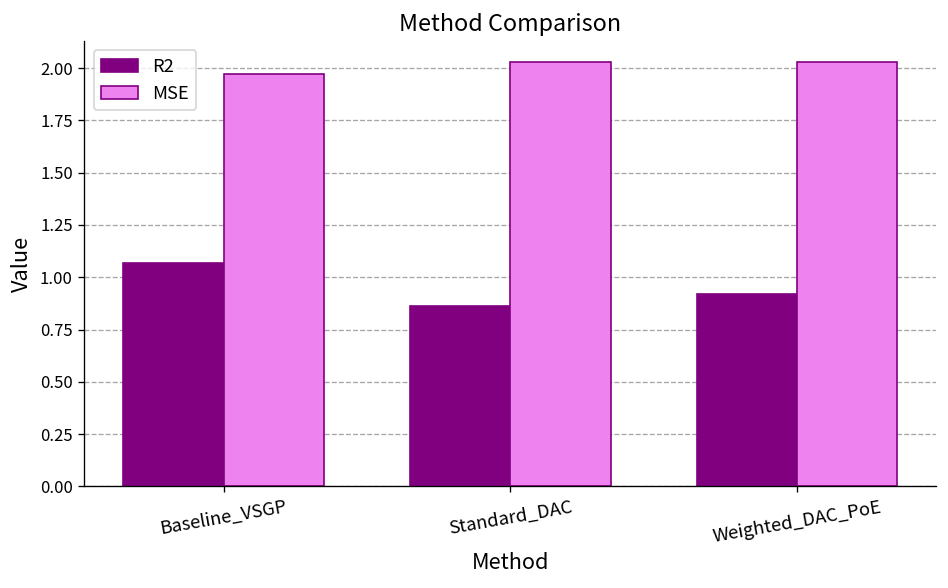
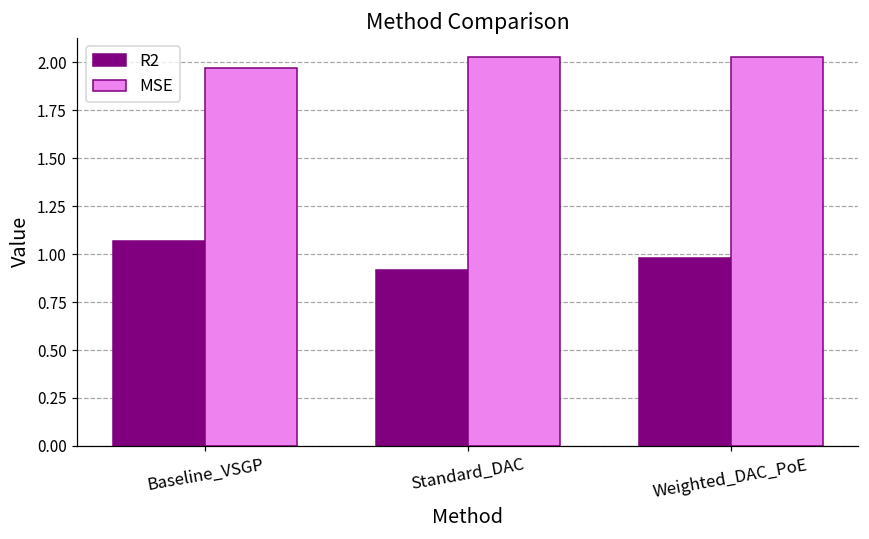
R2, Standard_DAC: 0.86 -> 0.92
R2, Weighted_DAC_PoE: 0.92 -> 0.98
